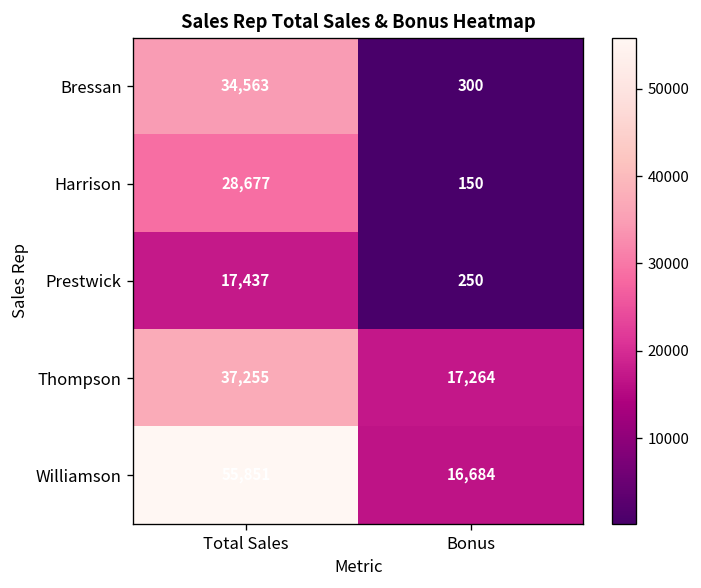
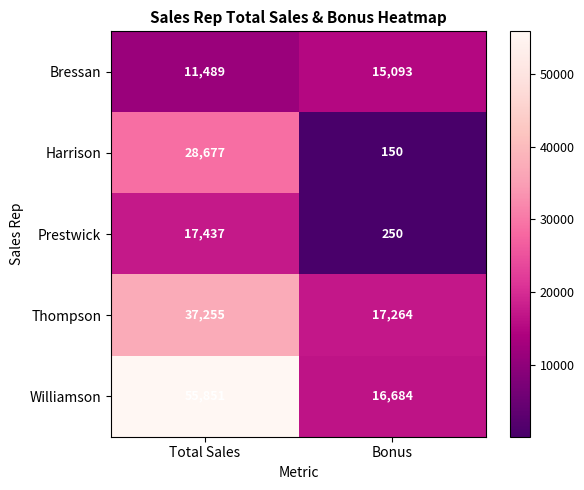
Bressan, Total Sales: 34,563 -> 11,489
Bressan, Bonus: 300 -> 15,093
